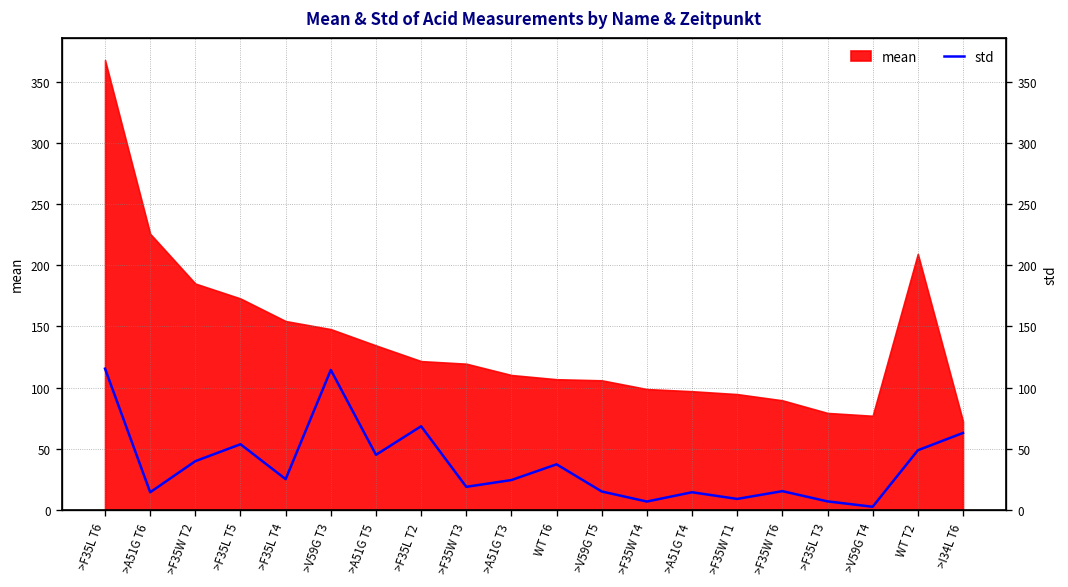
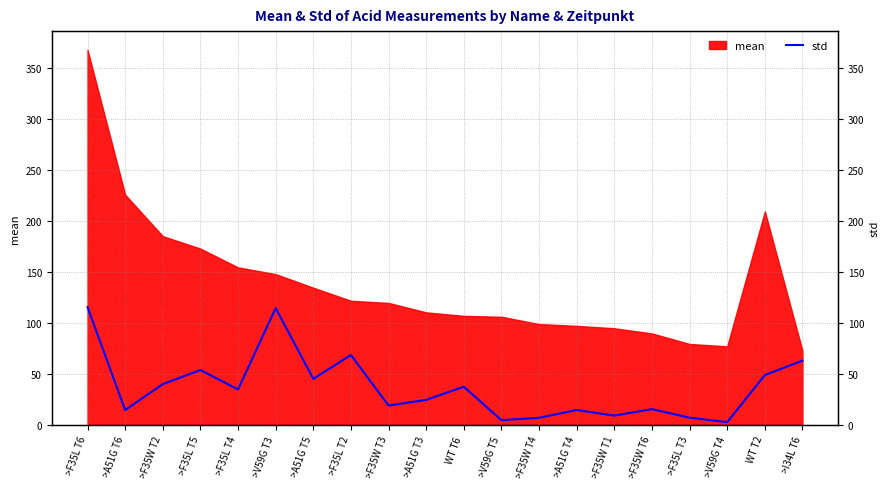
std, >F35L T4: 25 -> 35
std, >V59G T5: 15 -> 5
